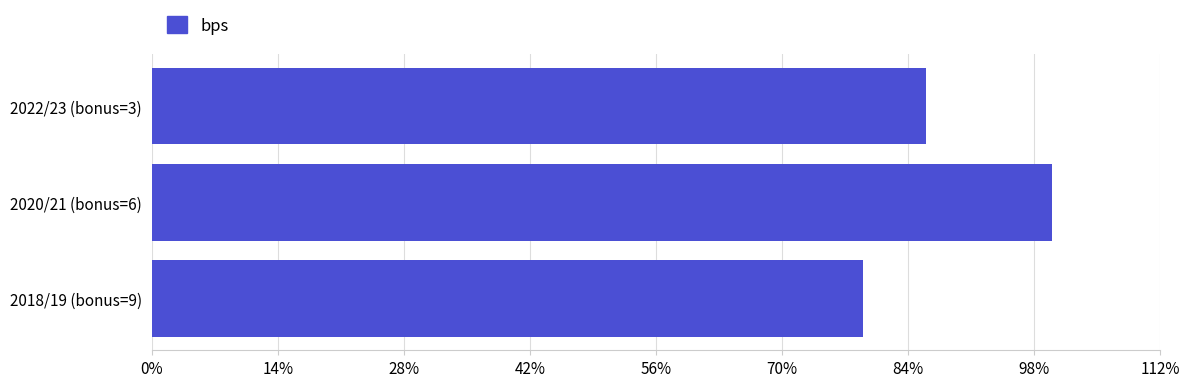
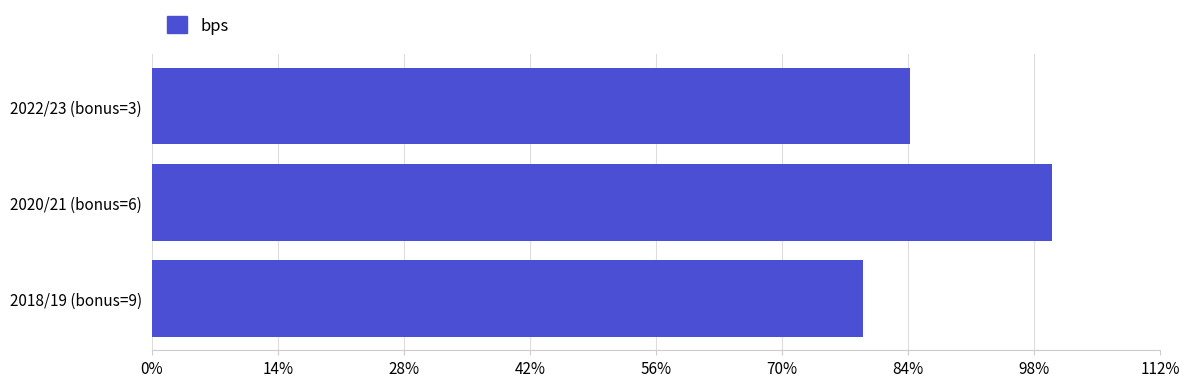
2022/23 (bonus=3): 86% -> 84%
